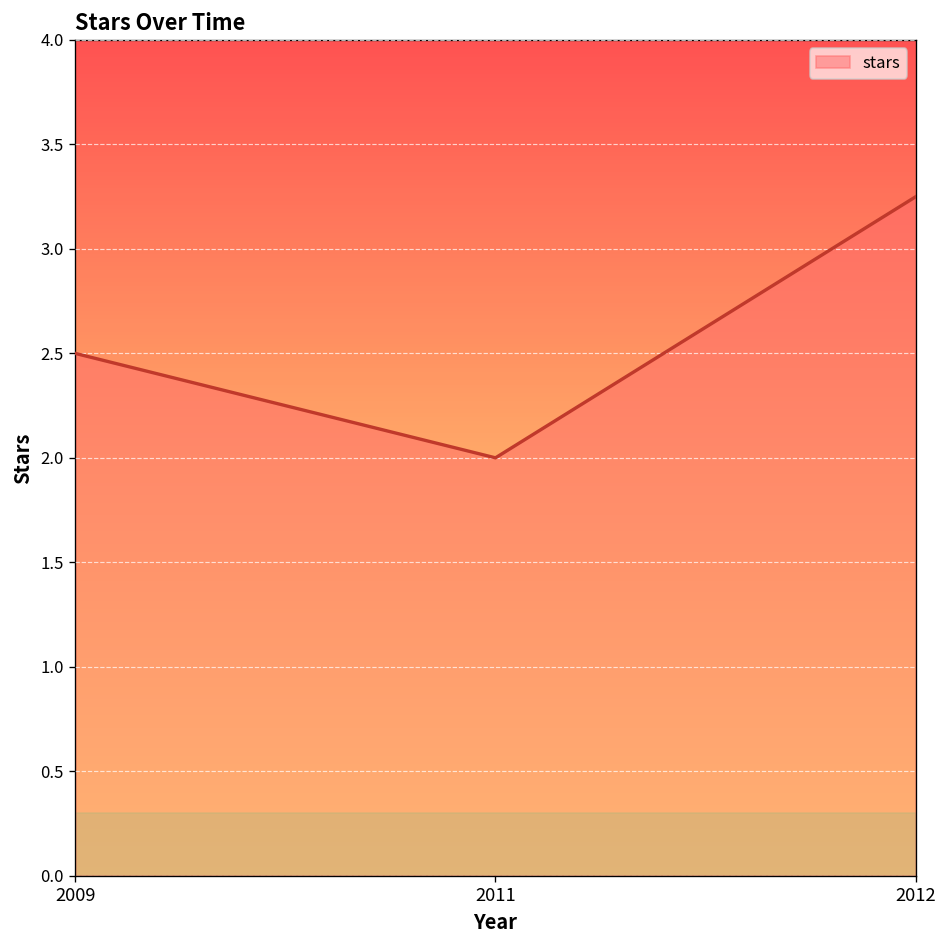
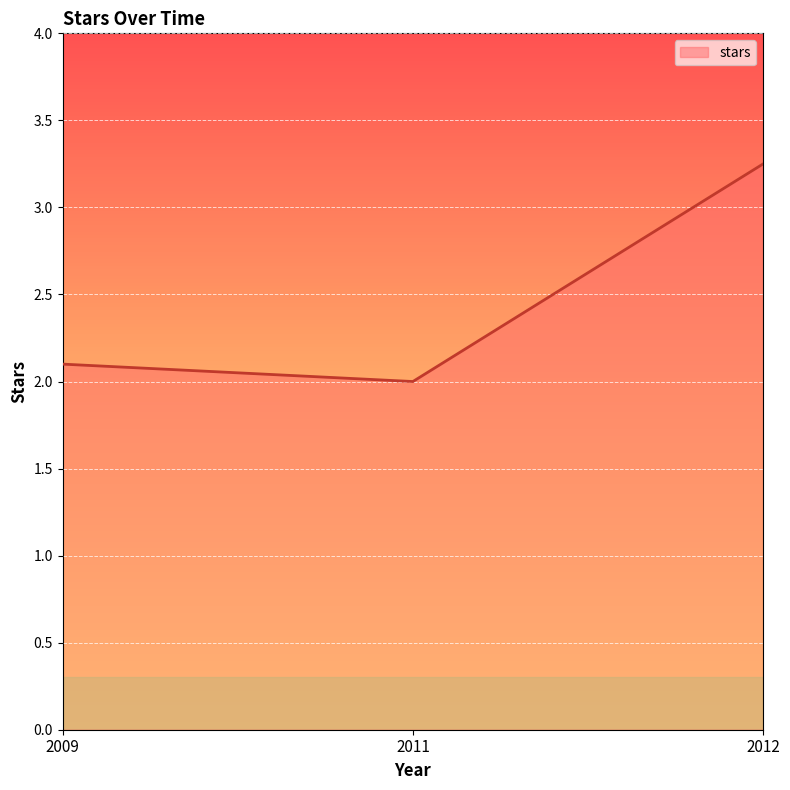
2009: 2.5 -> 2.1
